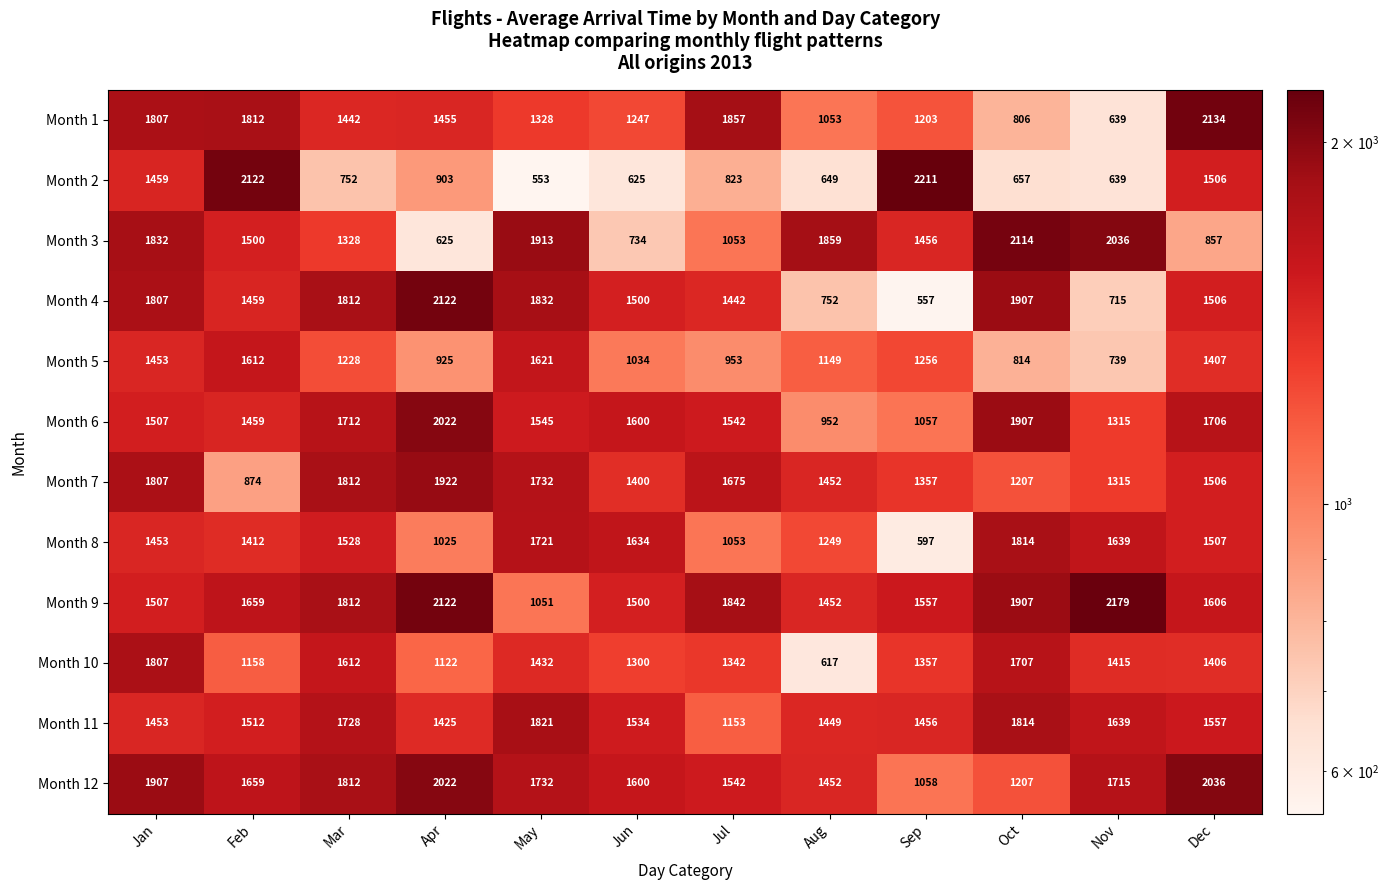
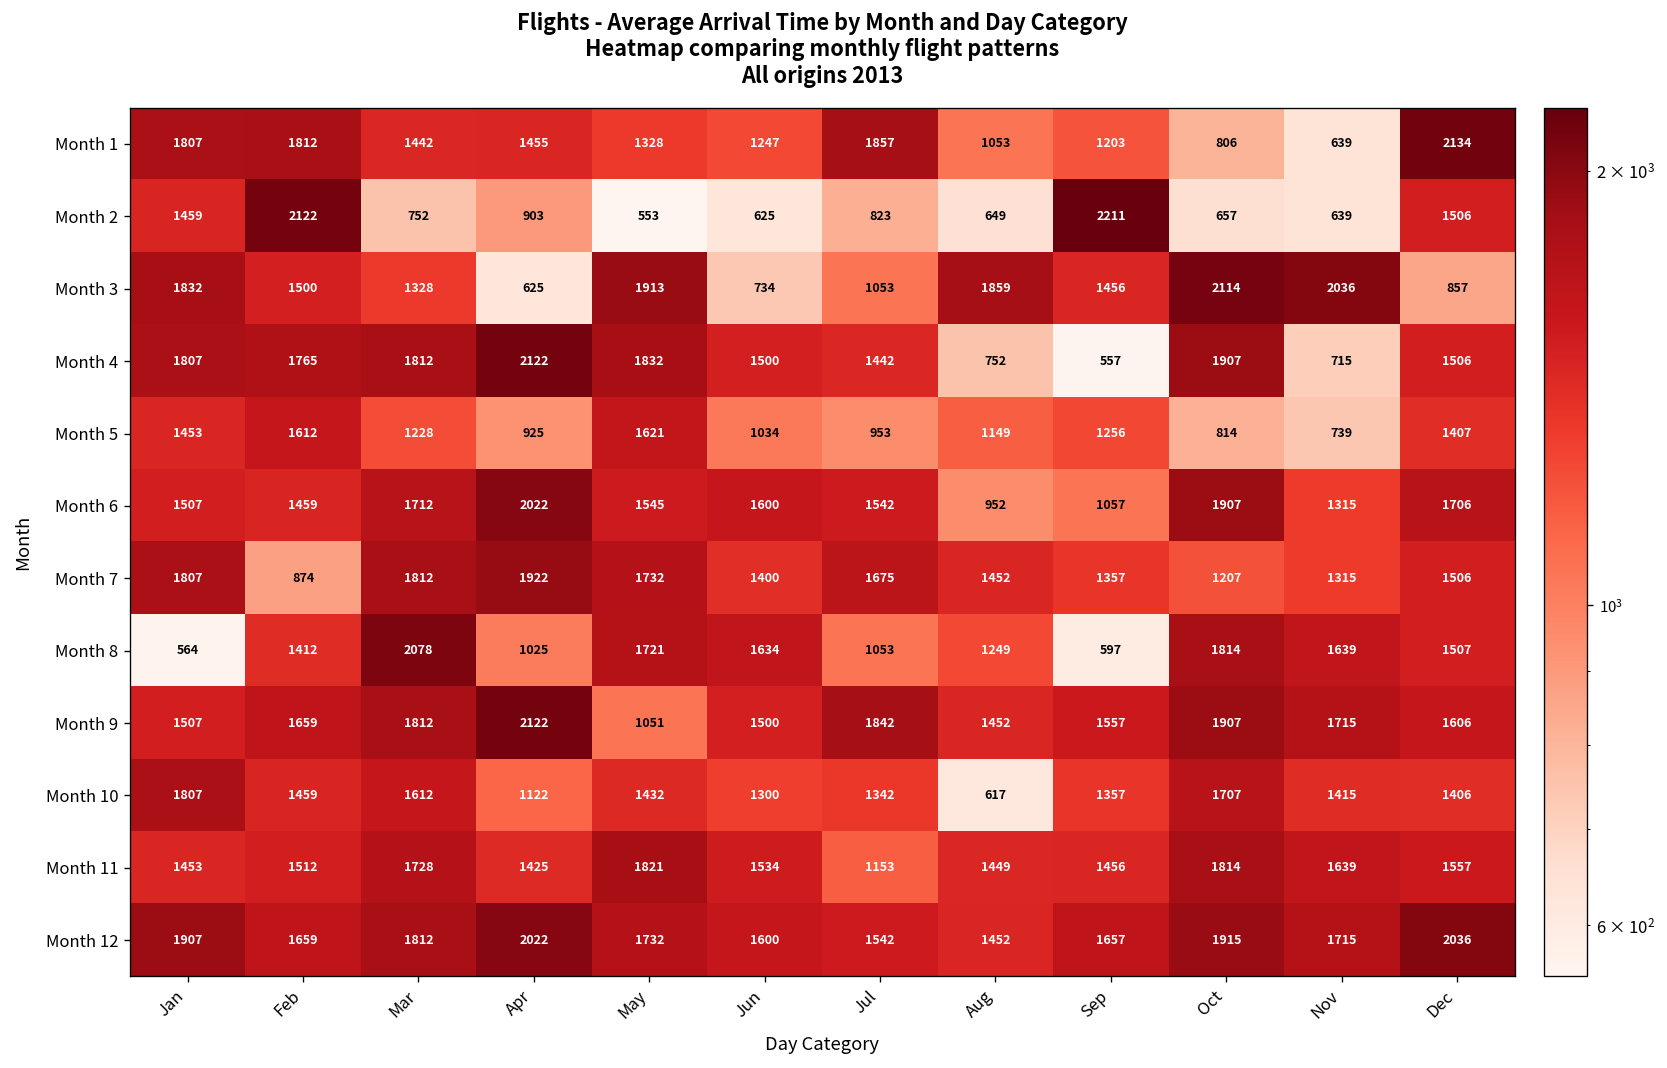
Month 4, Feb: 1459 -> 1765
Month 8, Jan: 1453 -> 564
Month 8, Mar: 1528 -> 2078
Month 9, Nov: 2179 -> 1715
Month 10, Feb: 1158 -> 1459
Month 12, Sep: 1058 -> 1657
Month 12, Oct: 1207 -> 1915
